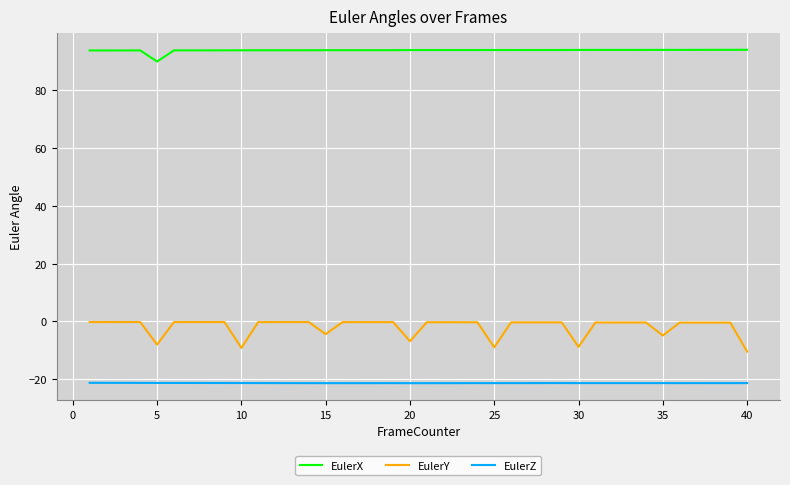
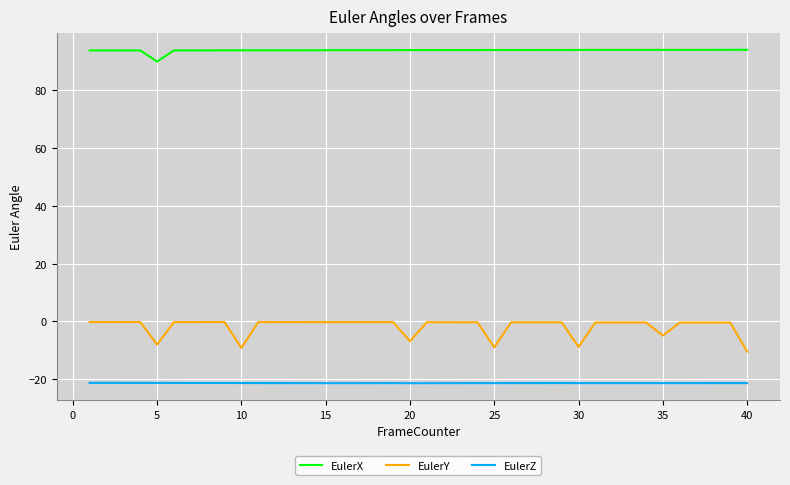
EulerY, 15: -4 -> 0
